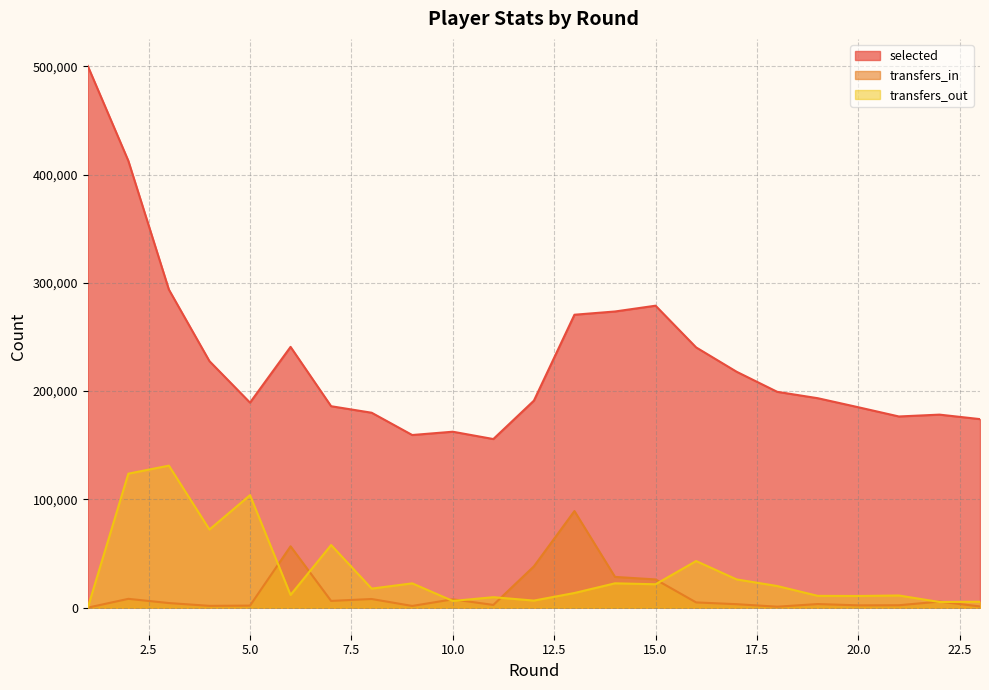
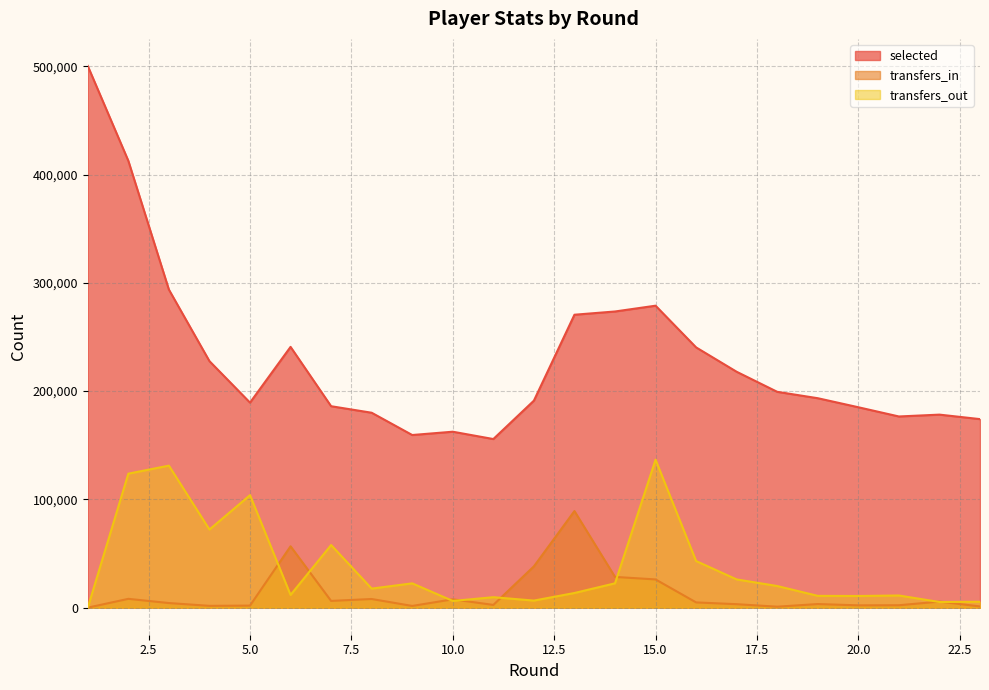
transfers_out, 15.0: 22,000 -> 137,000
